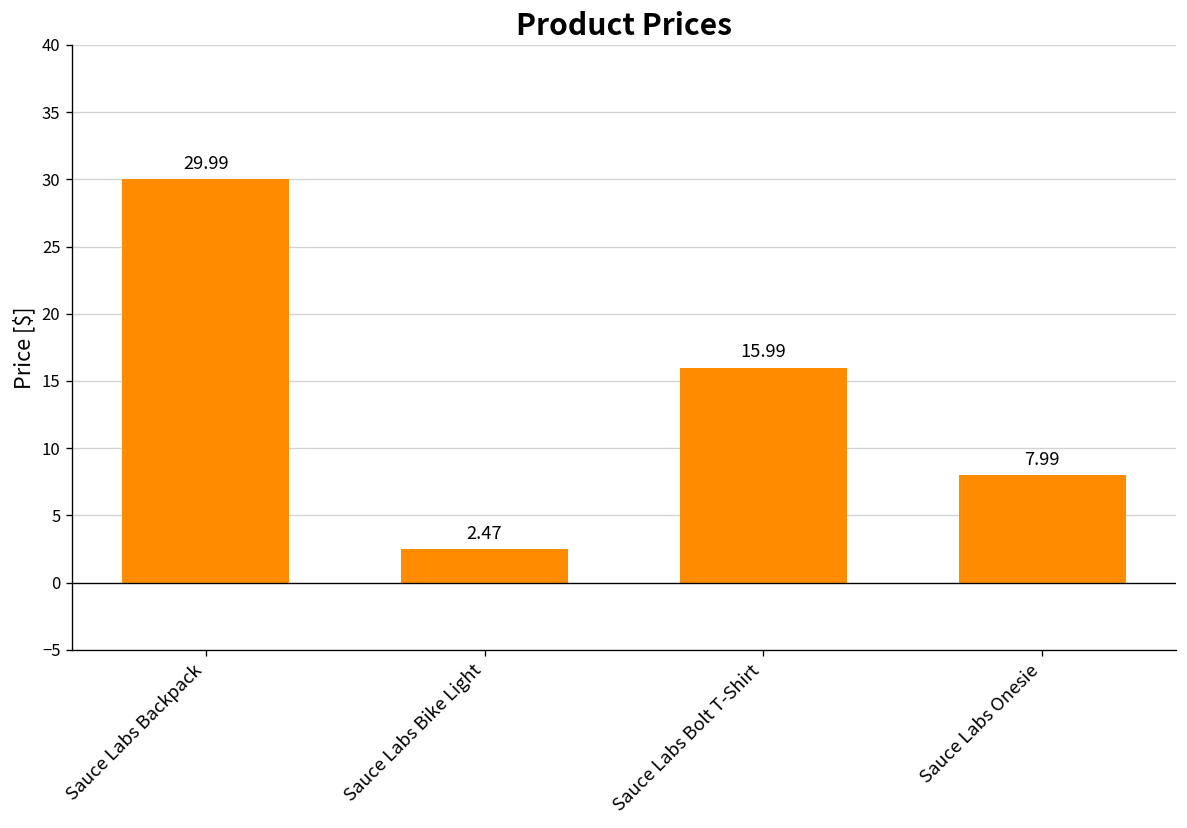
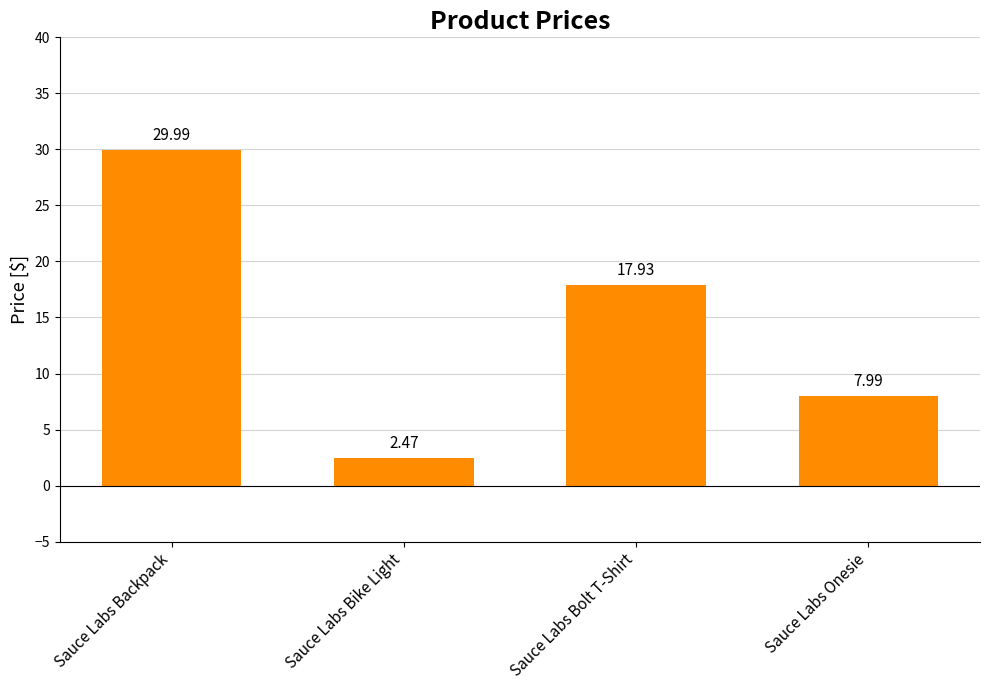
Sauce Labs Bolt T-Shirt: 15.99 -> 17.93
